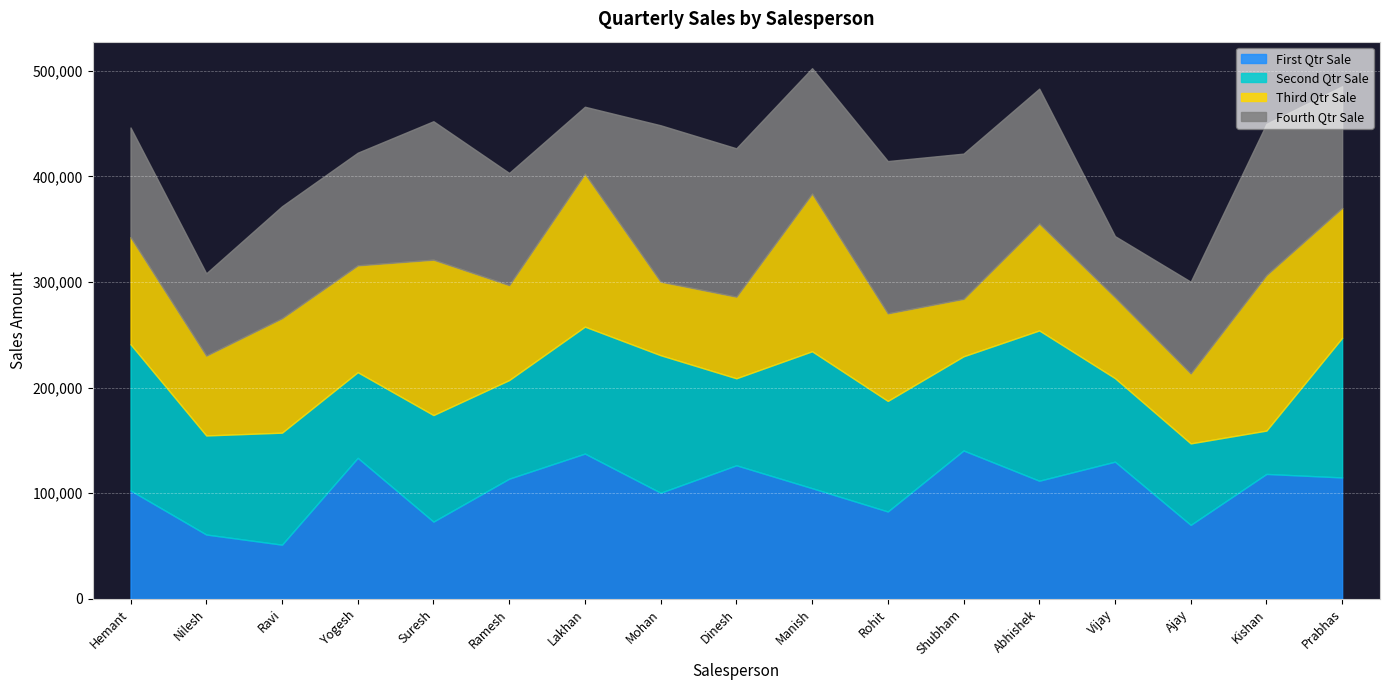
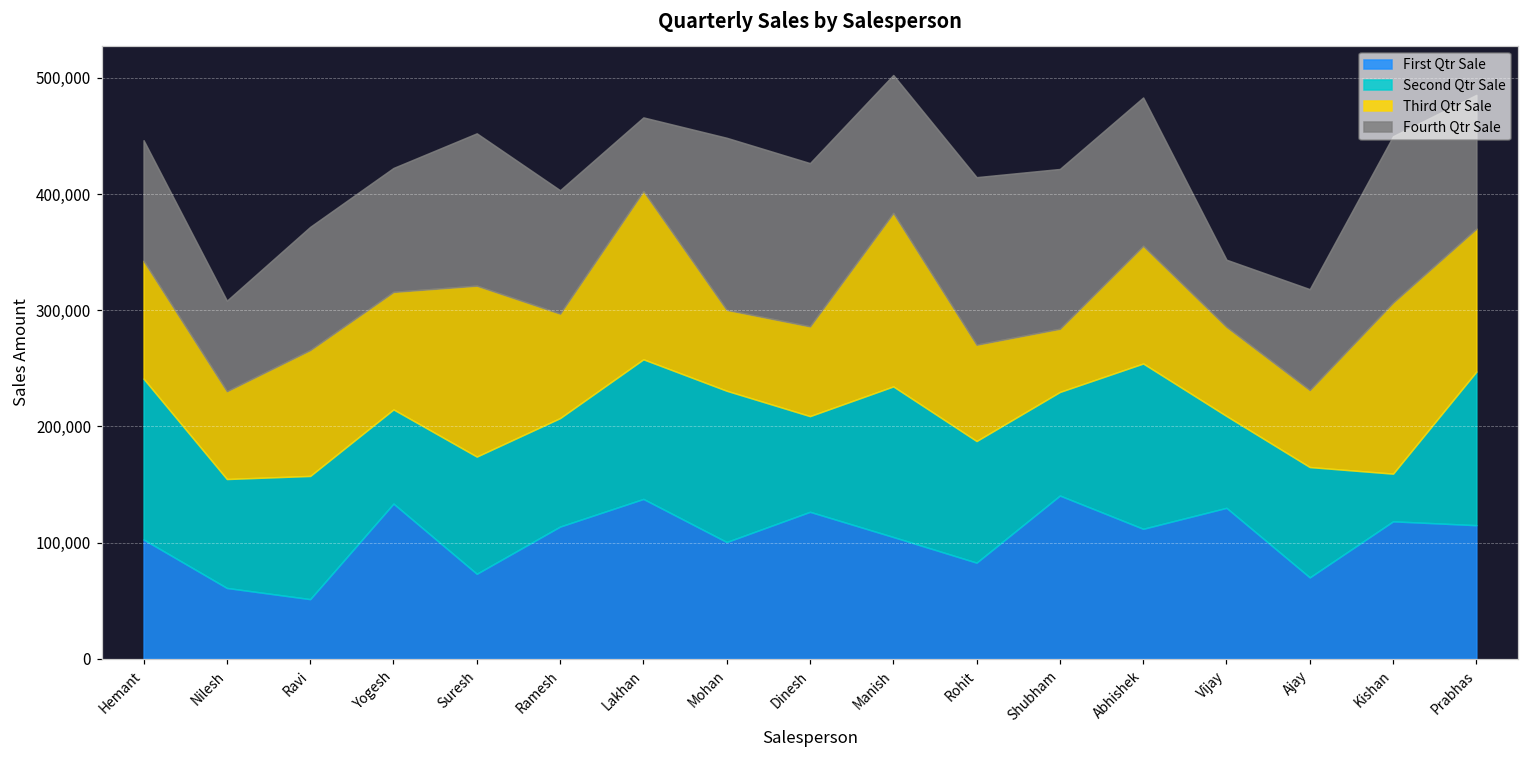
Second Qtr Sale, Ajay: 77,000 -> 95,000
